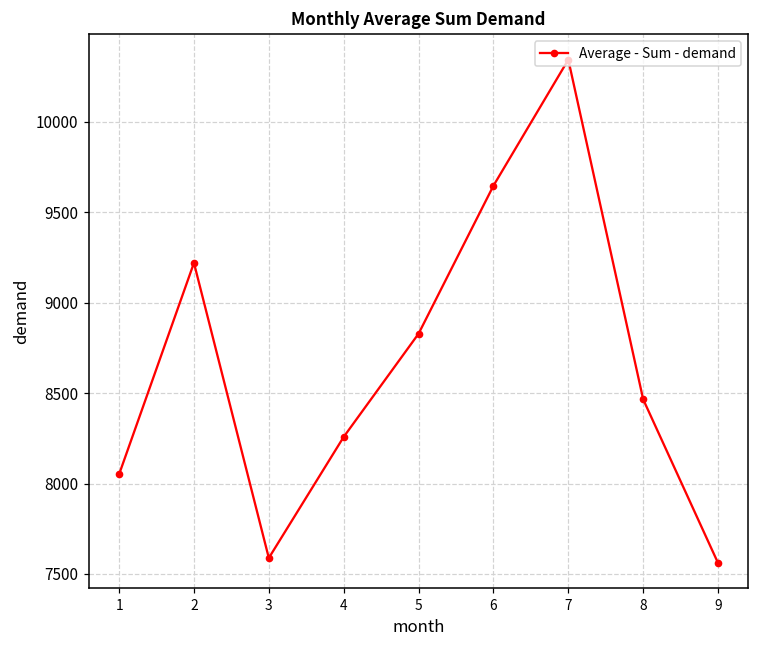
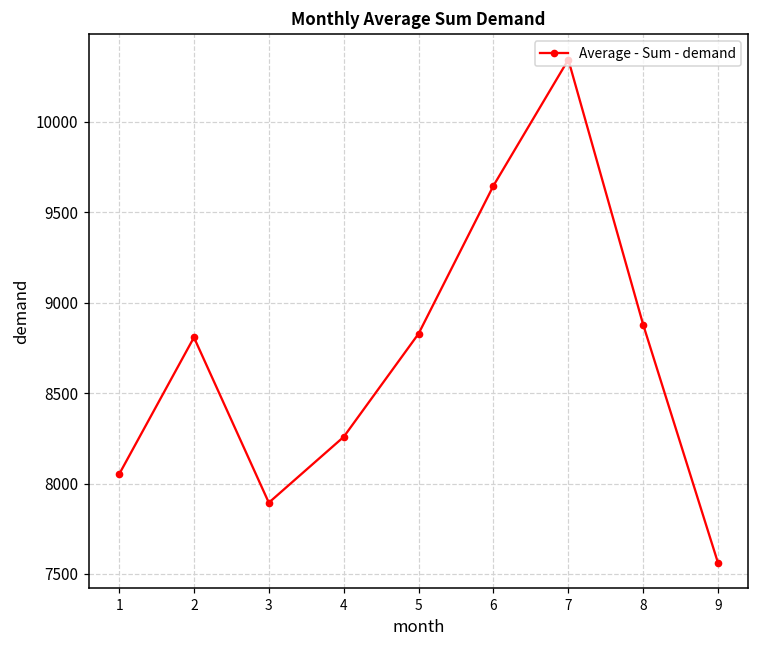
2: 9220 -> 8810
3: 7590 -> 7890
8: 8470 -> 8880
